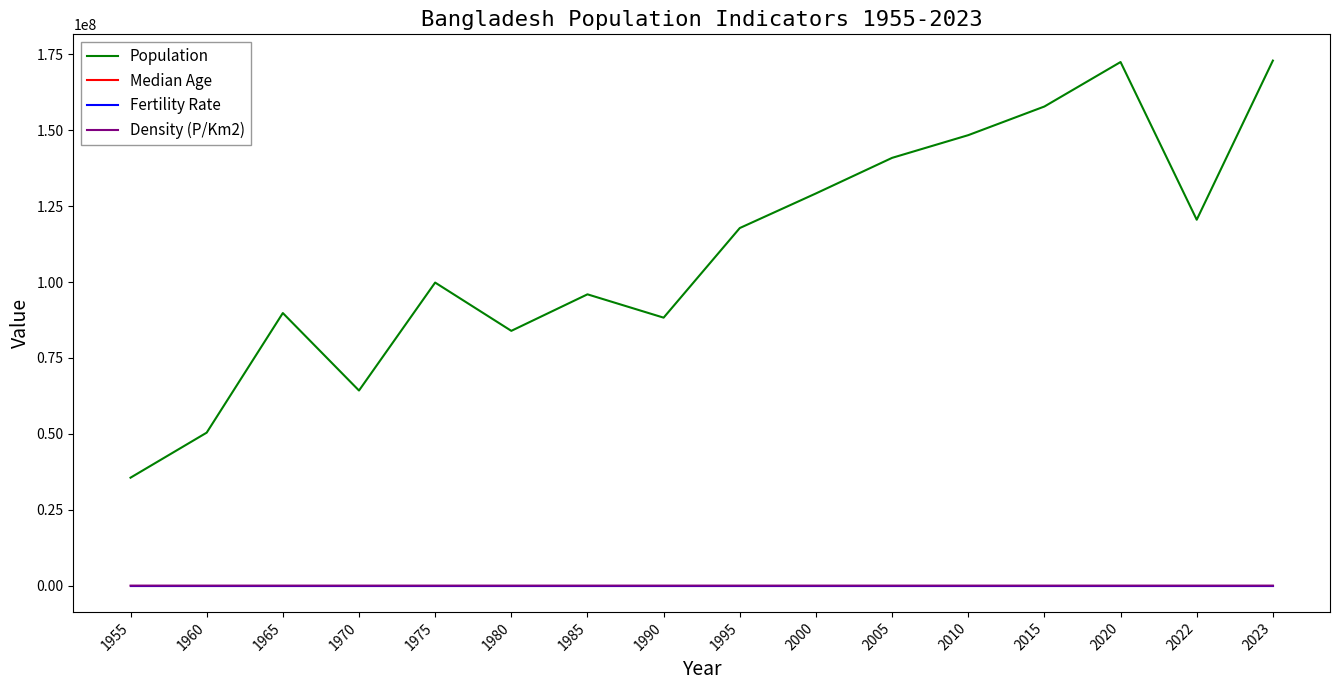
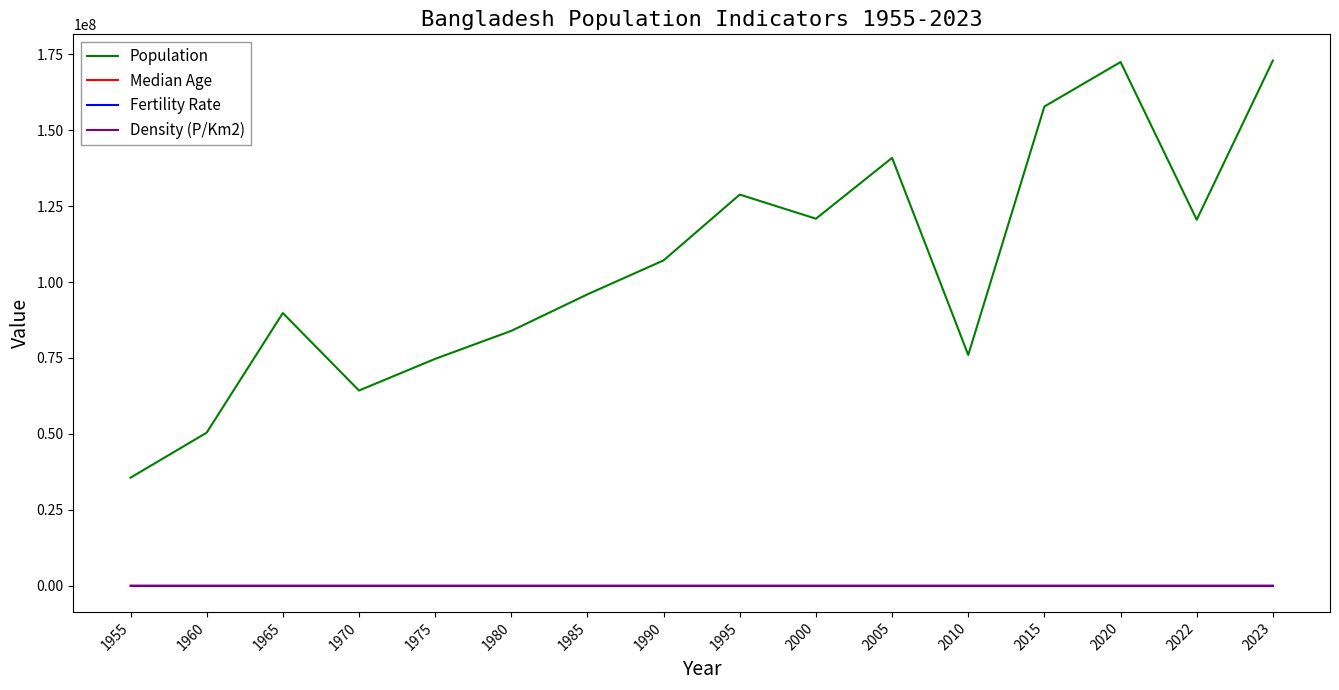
Population, 1975: 100000000 -> 75000000
Population, 1990: 88000000 -> 107000000
Population, 1995: 118000000 -> 129000000
Population, 2000: 129000000 -> 121000000
Population, 2010: 148000000 -> 76000000
